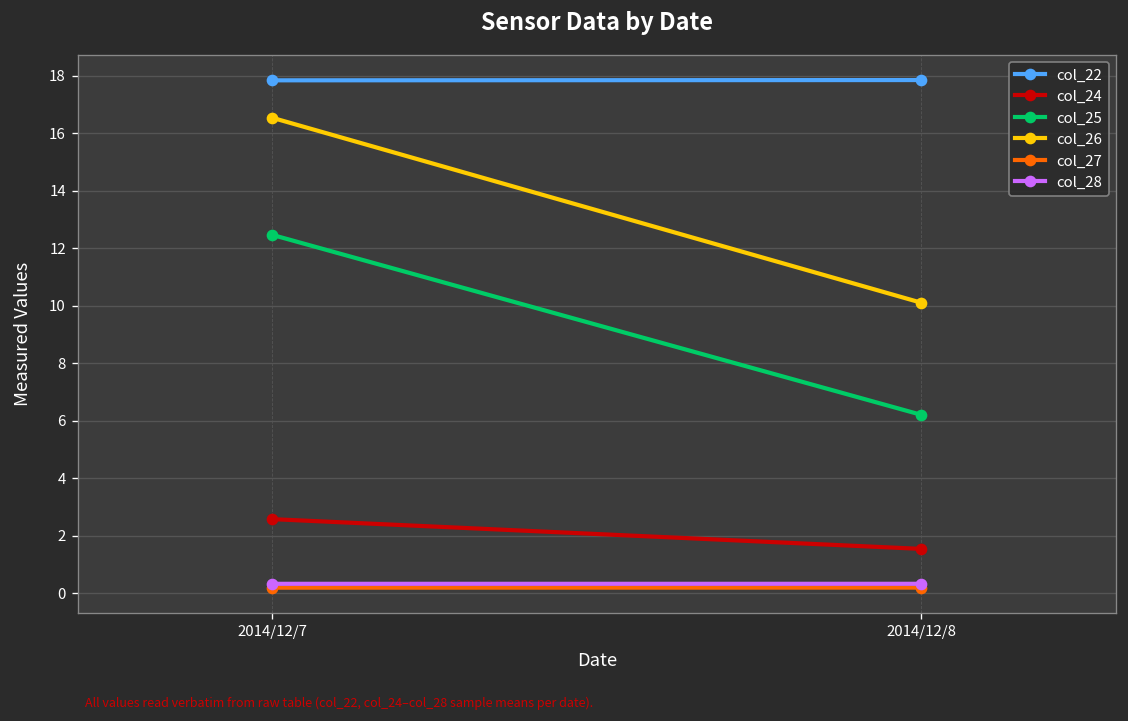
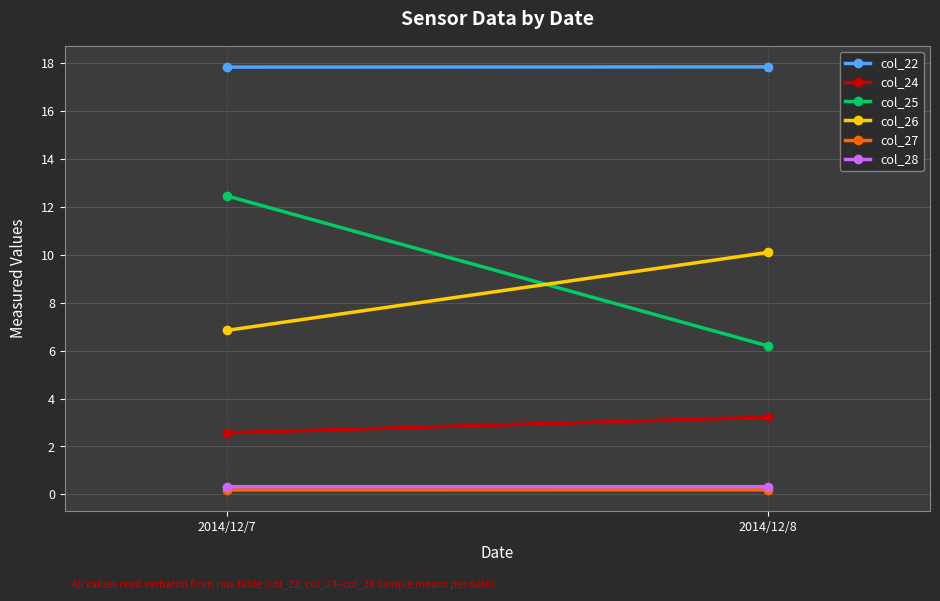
col_26, 2014/12/7: 16.5 -> 6.8
col_24, 2014/12/8: 1.5 -> 3.2
